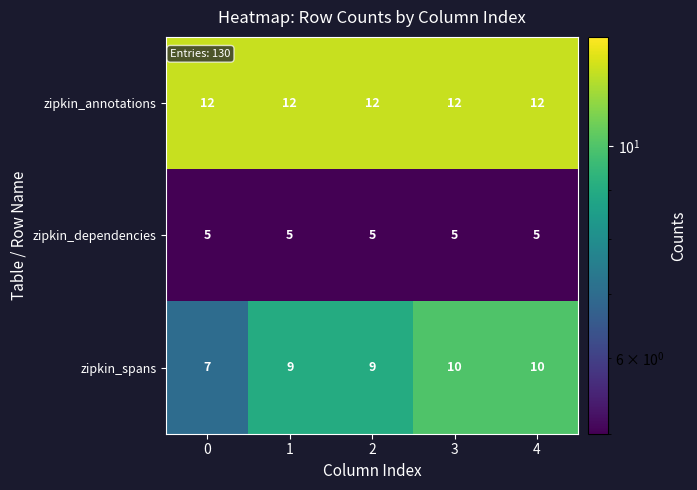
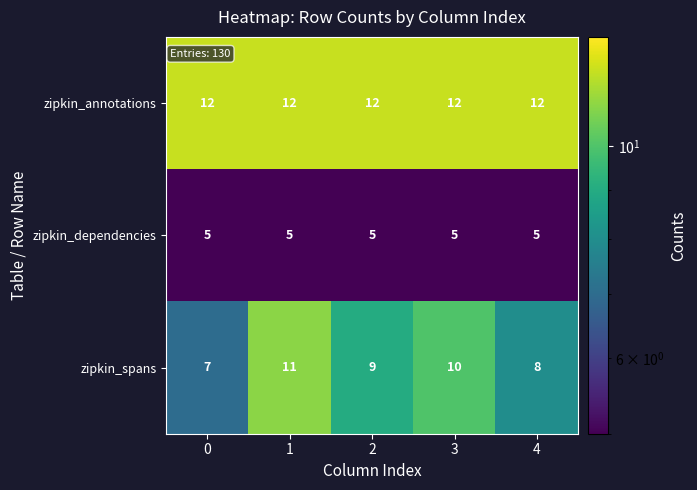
zipkin_spans, 1: 9 -> 11
zipkin_spans, 4: 10 -> 8
